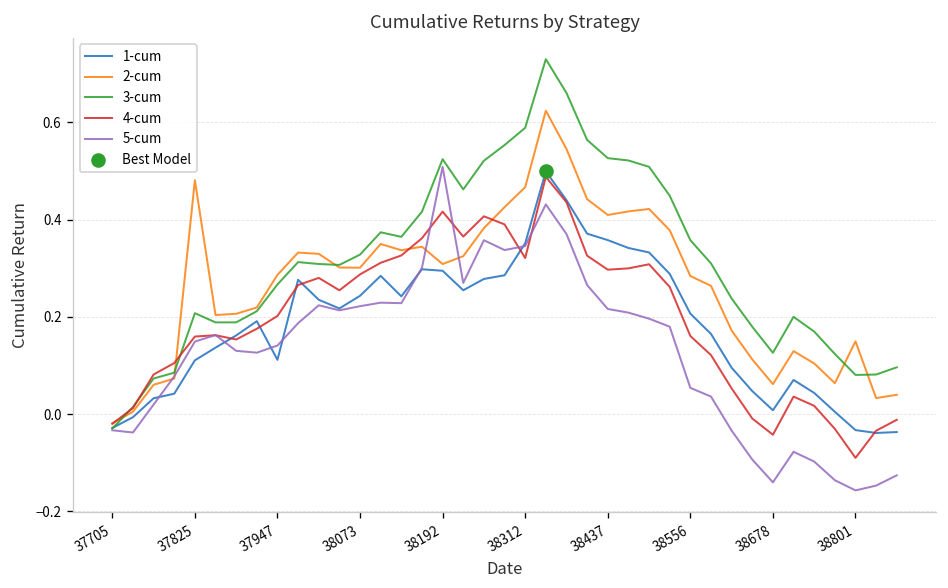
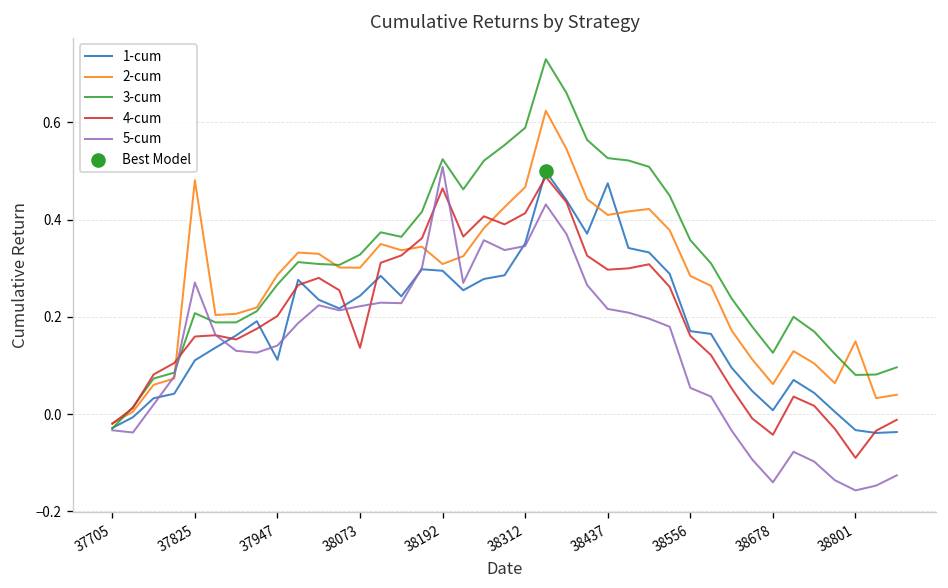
5-cum, 37825: 0.15 -> 0.27
4-cum, 38073: 0.29 -> 0.14
4-cum, 38192: 0.42 -> 0.46
4-cum, 38312: 0.32 -> 0.41
1-cum, 38437: 0.36 -> 0.47
1-cum, 38556: 0.21 -> 0.17
